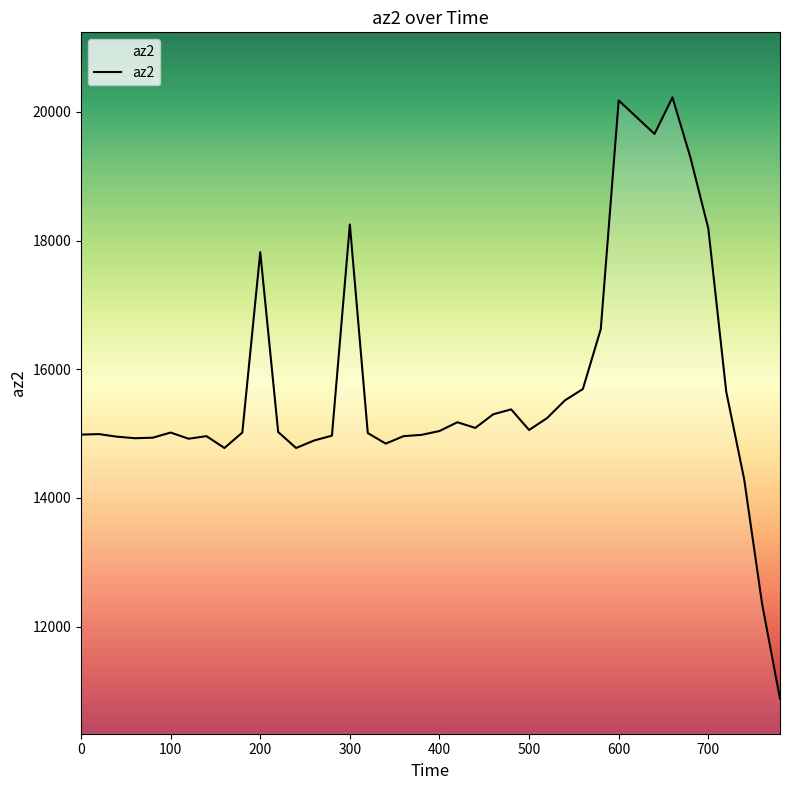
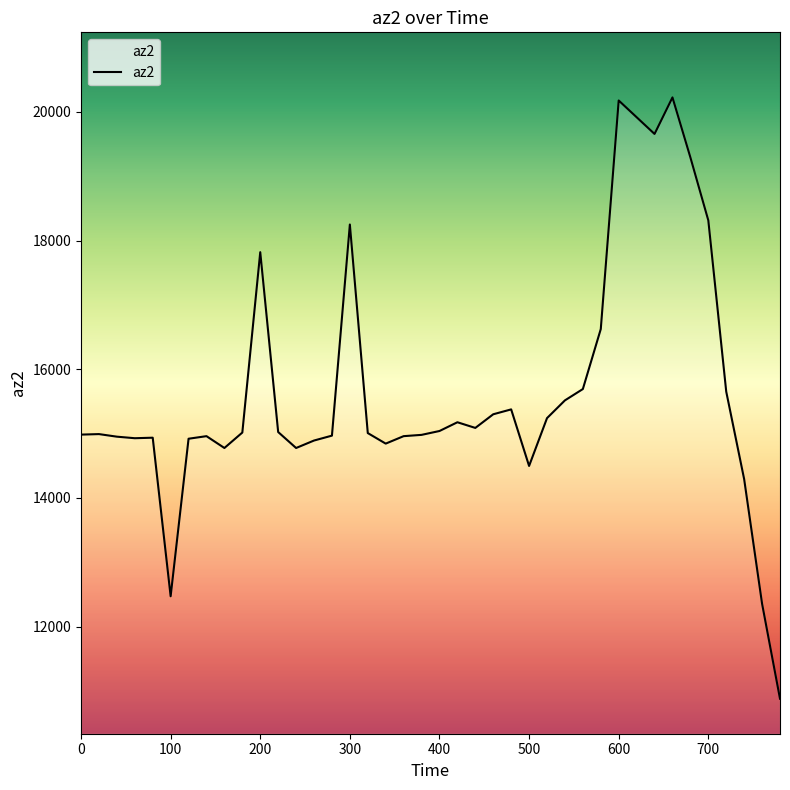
100: 15000 -> 12500
500: 15100 -> 14500
700: 18200 -> 18300
